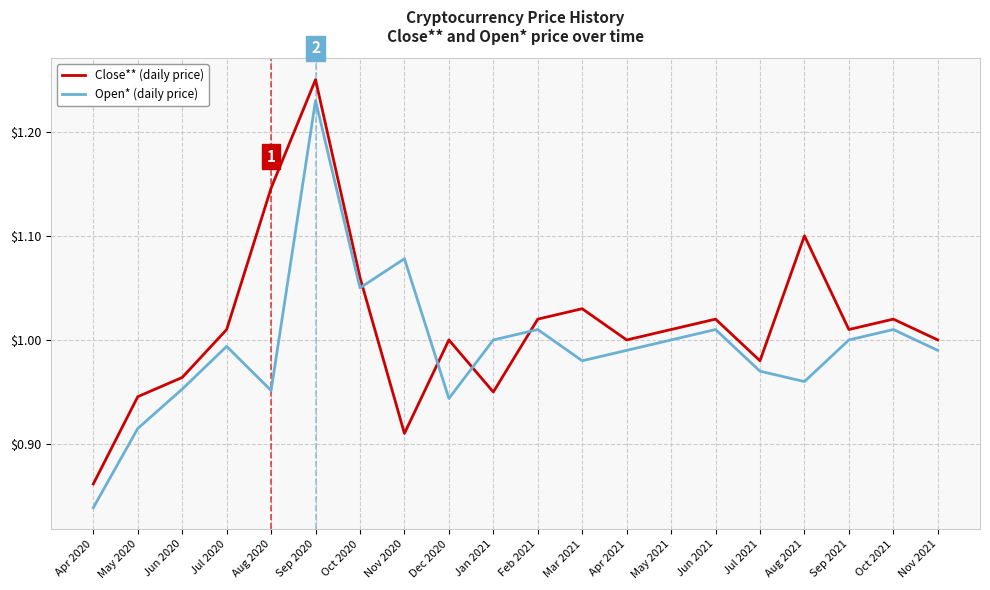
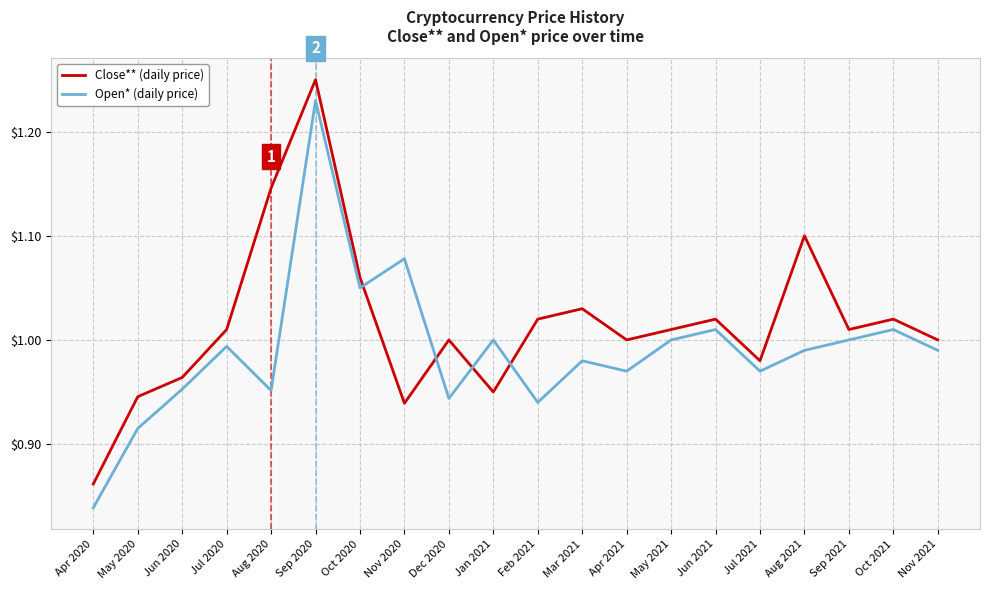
Close** (daily price), Nov 2020: $0.910 -> $0.939
Open* (daily price), Feb 2021: $1.01 -> $0.94
Open* (daily price), Apr 2021: $0.99 -> $0.97
Open* (daily price), Aug 2021: $0.96 -> $0.99
